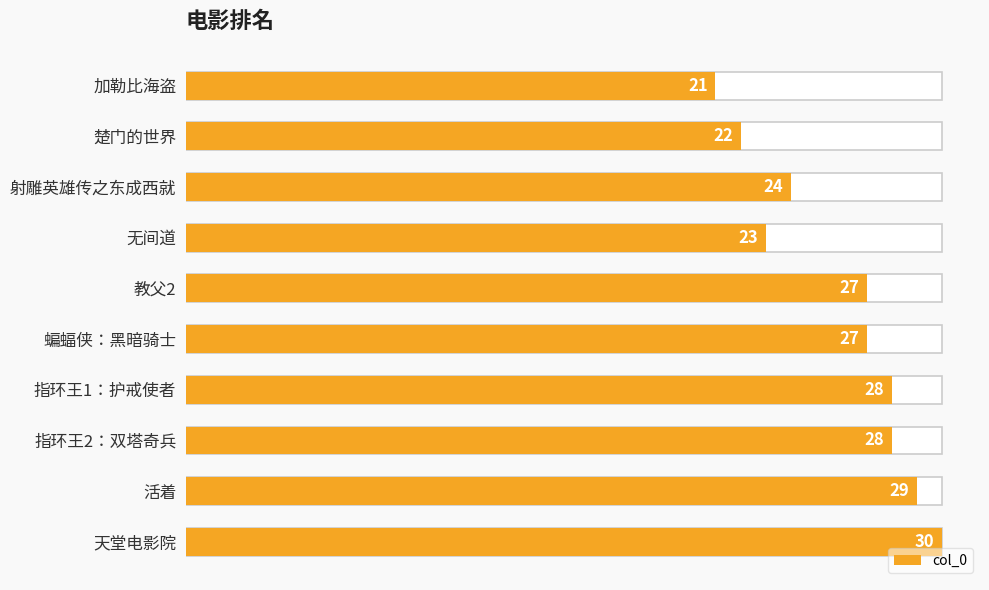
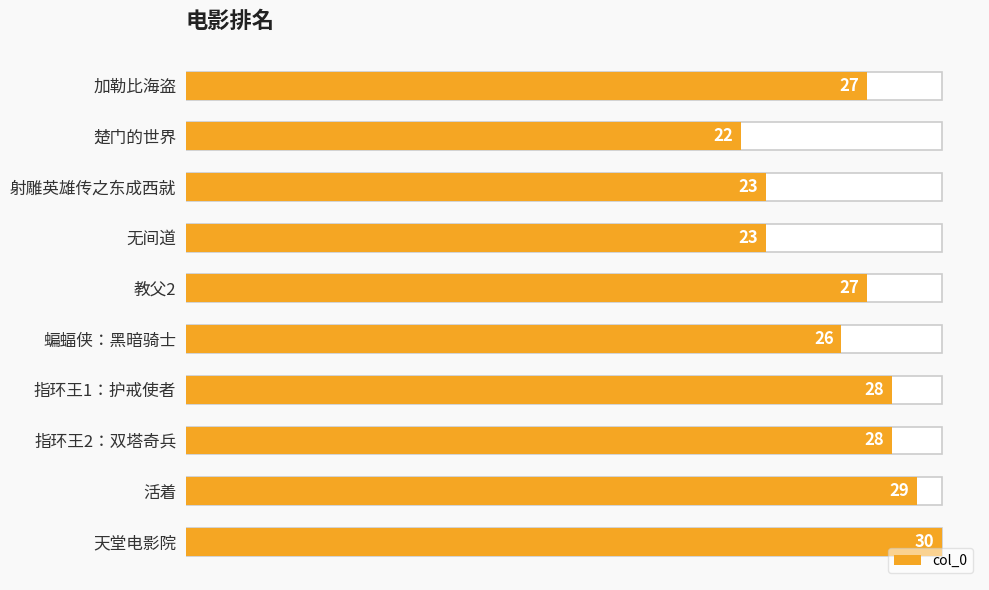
col_0, 加勒比海盗: 21 -> 27
col_0, 射雕英雄传之东成西就: 24 -> 23
col_0, 蝙蝠侠：黑暗骑士: 27 -> 26
